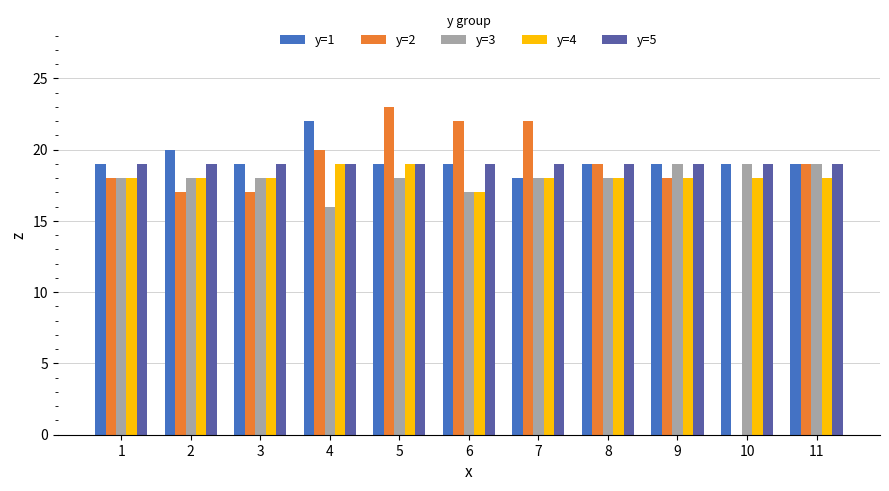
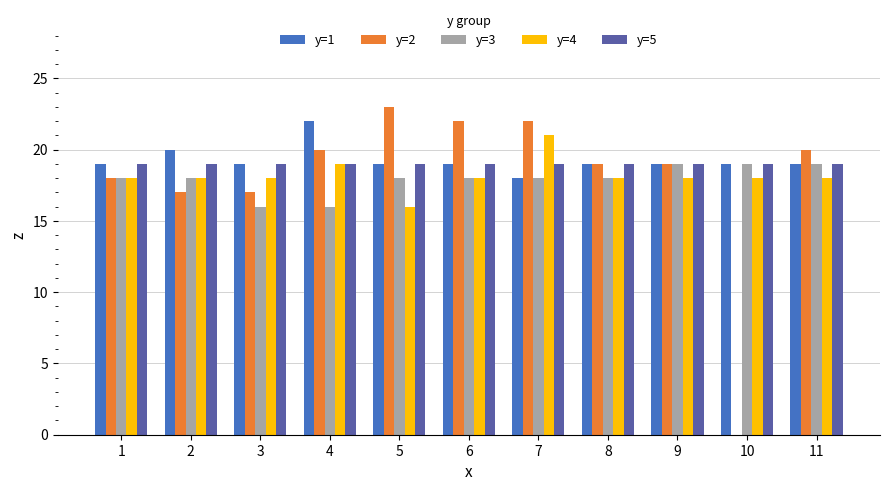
y=3, 3: 18 -> 16
y=4, 5: 19 -> 16
y=3, 6: 17 -> 18
y=4, 6: 17 -> 18
y=4, 7: 18 -> 21
y=2, 9: 18 -> 19
y=2, 11: 19 -> 20
